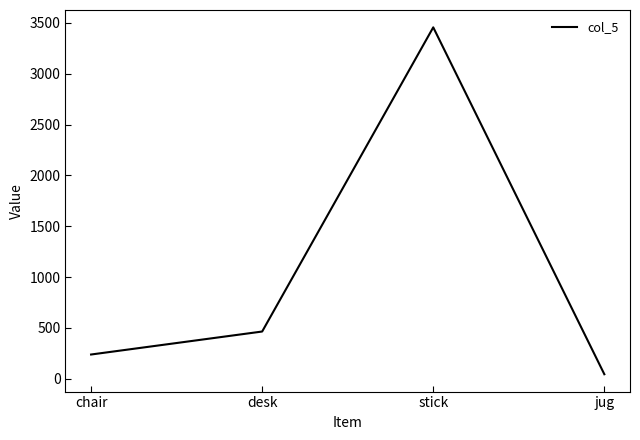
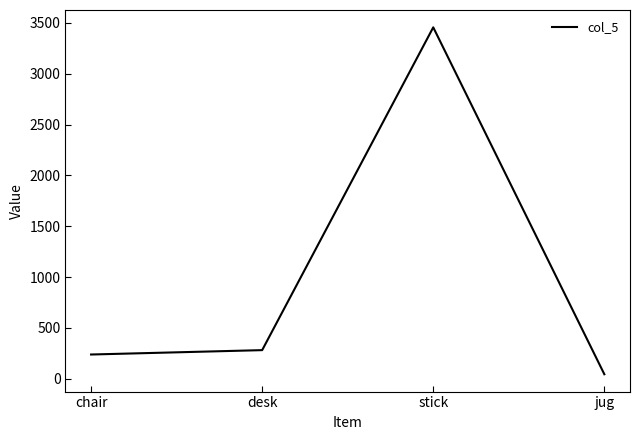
desk: 470 -> 280
